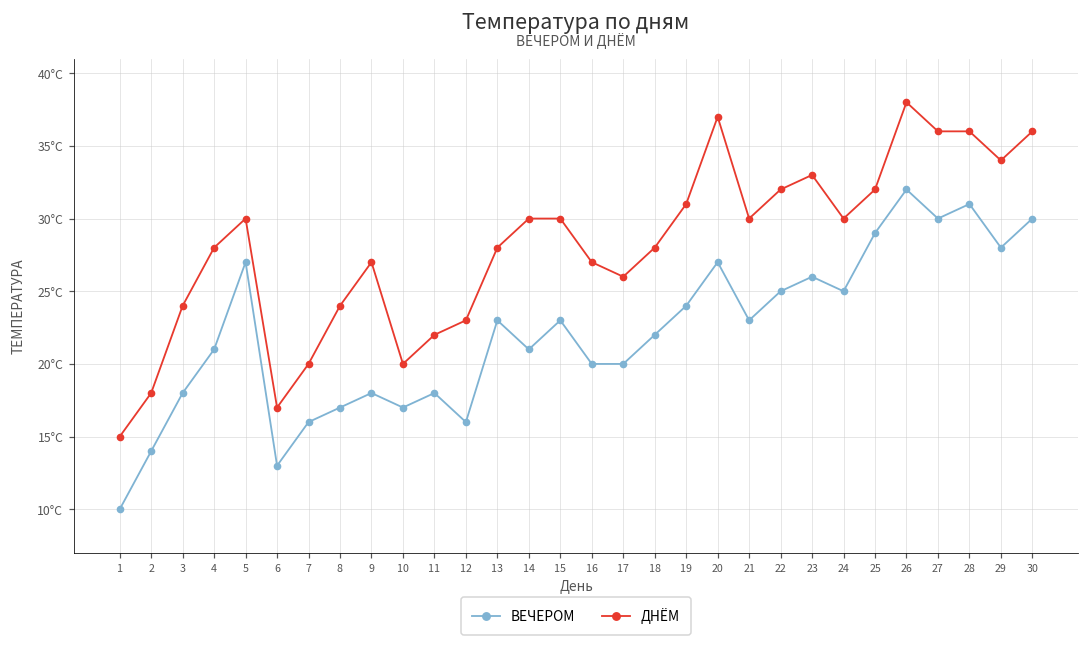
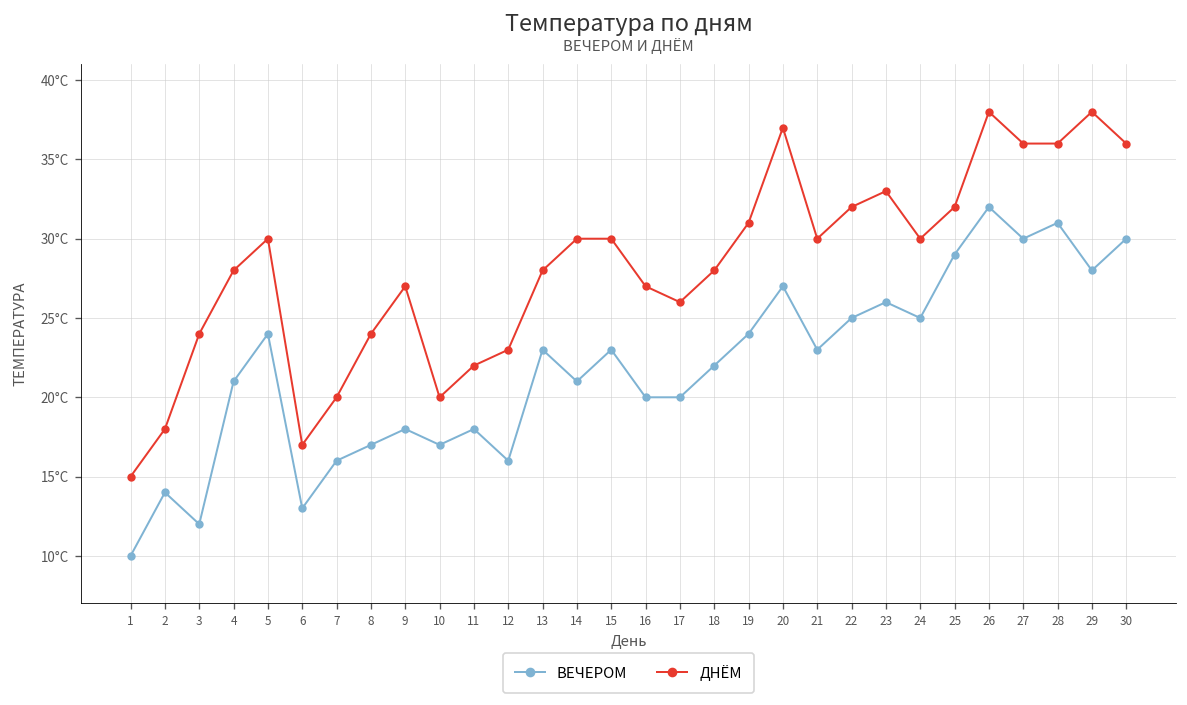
ВЕЧЕРОМ, 3: 18°C -> 12°C
ВЕЧЕРОМ, 5: 27°C -> 24°C
ДНЁМ, 29: 34°C -> 38°C
